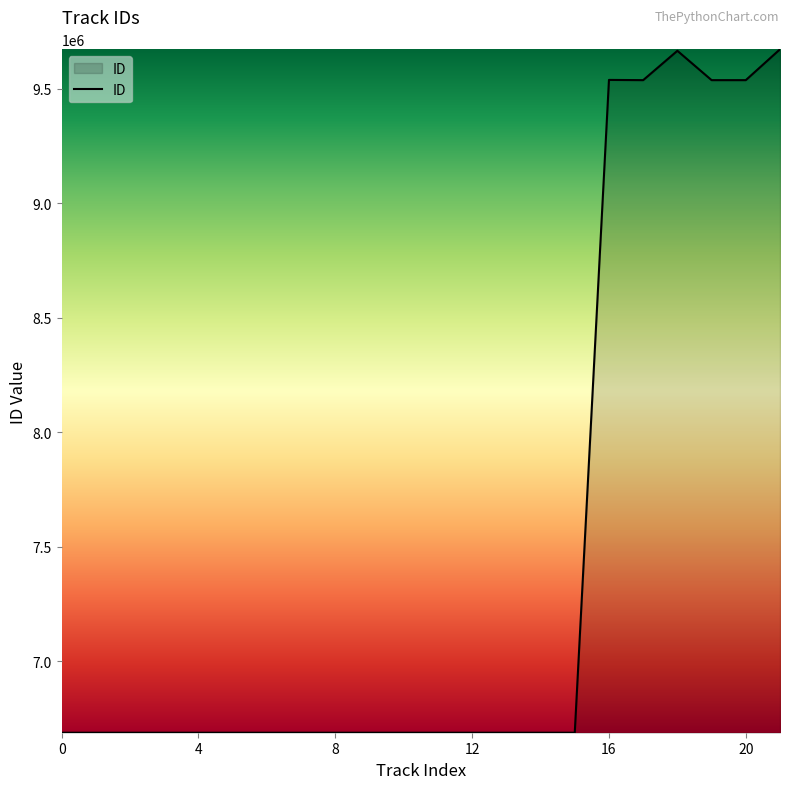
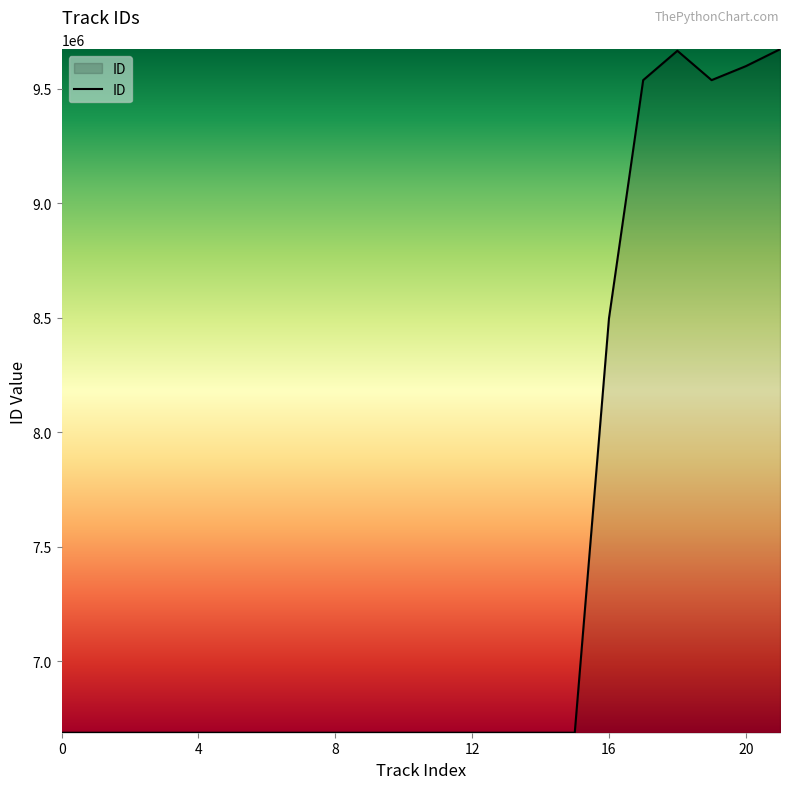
16: 9540000 -> 8500000
20: 9540000 -> 9600000
